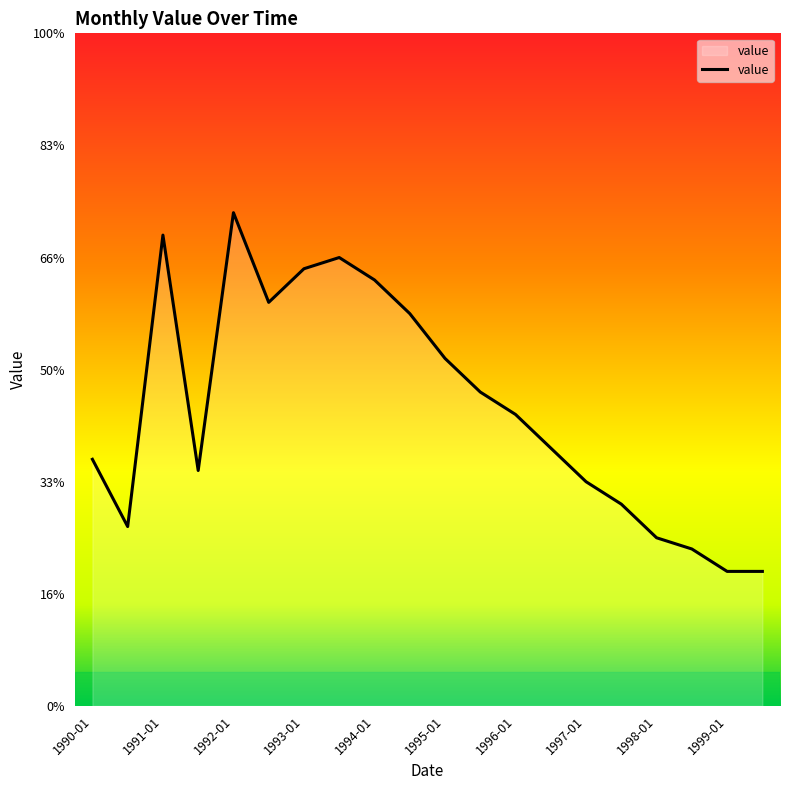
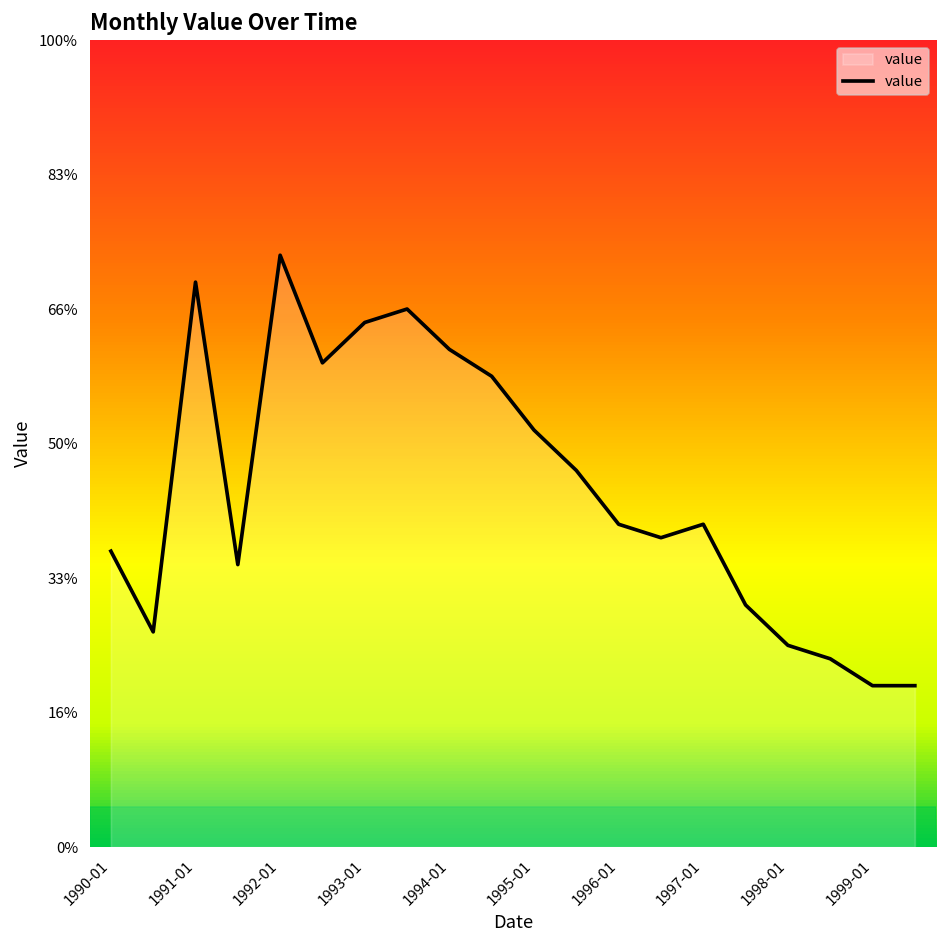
1994-01: 63% -> 62%
1996-01: 43% -> 40%
1997-01: 33% -> 40%
